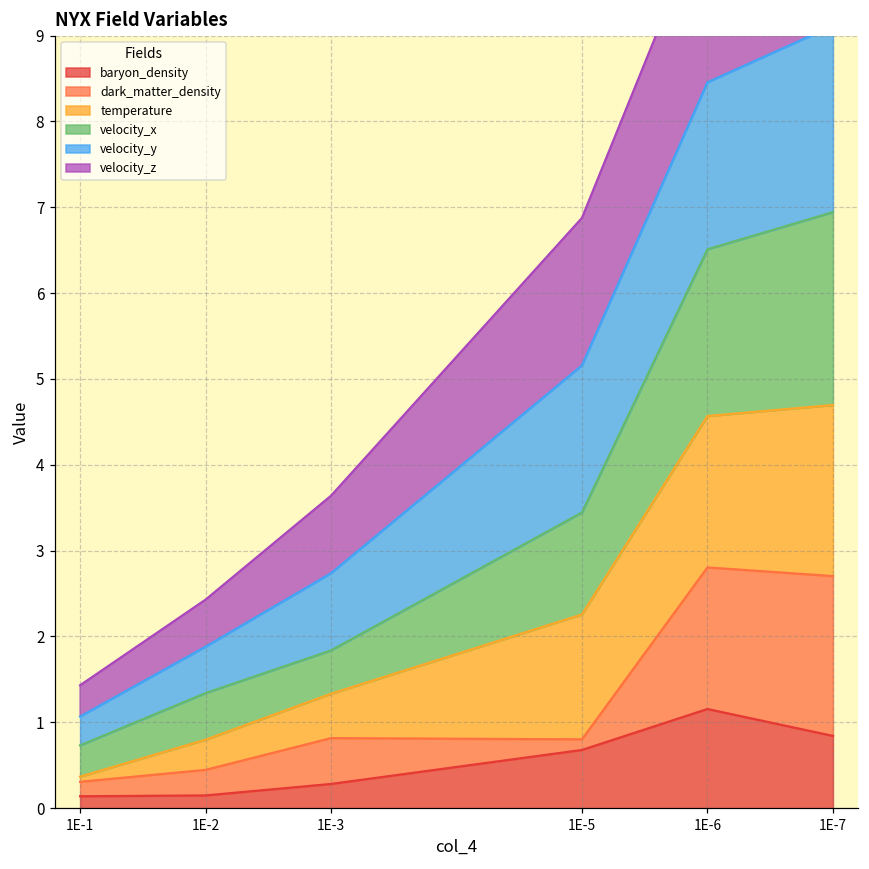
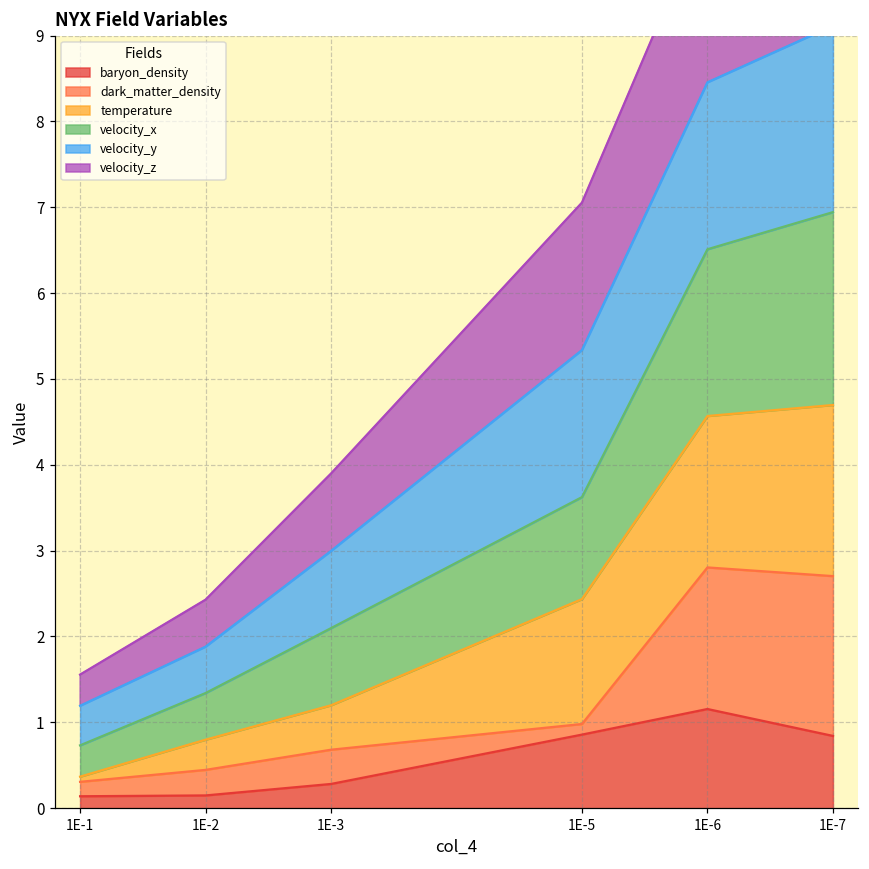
velocity_y, 1E-1: 0.3 -> 0.5
dark_matter_density, 1E-3: 0.5 -> 0.4
velocity_x, 1E-3: 0.5 -> 0.9
baryon_density, 1E-5: 0.7 -> 0.9
